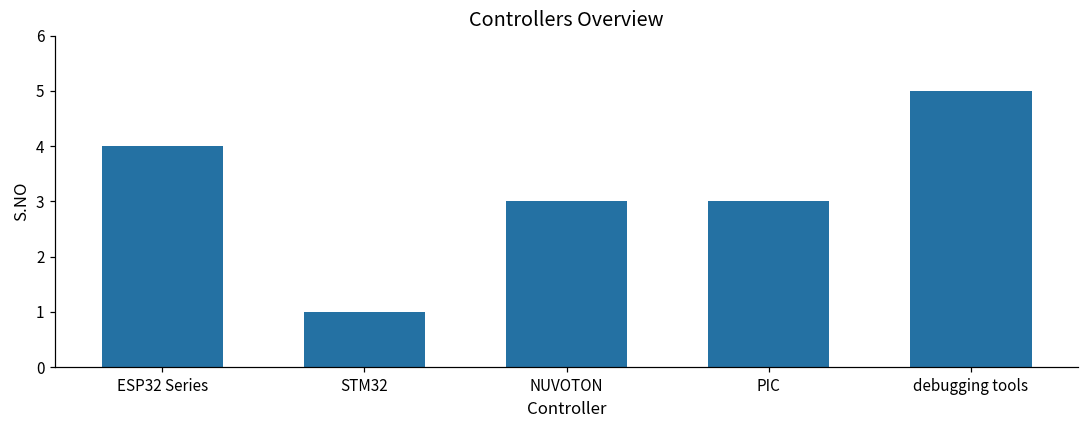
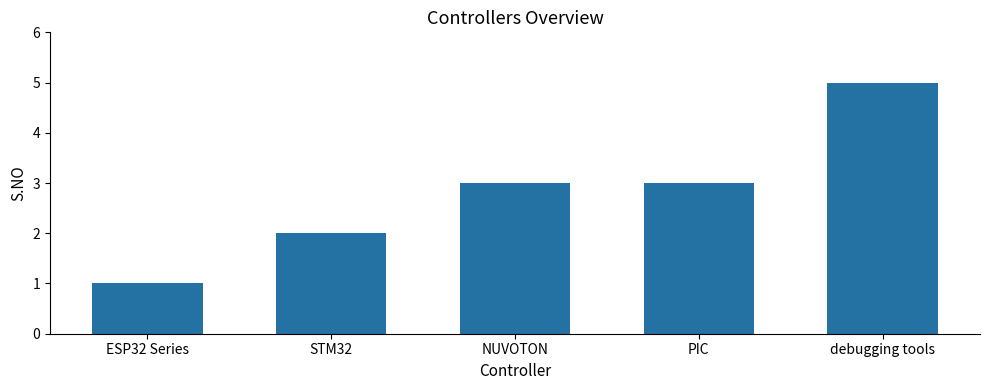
ESP32 Series: 4 -> 1
STM32: 1 -> 2
